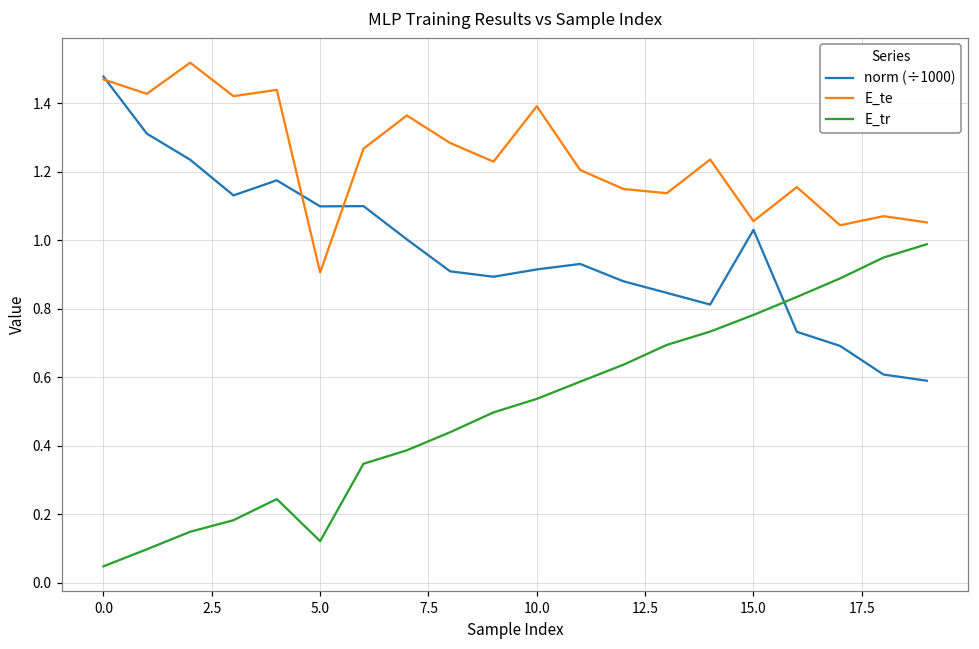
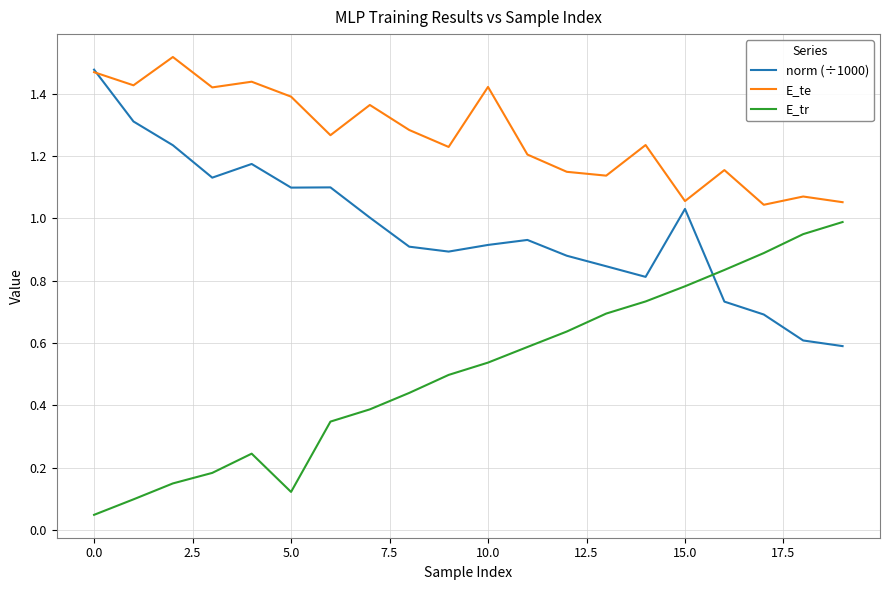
E_te, 5.0: 0.91 -> 1.39
E_te, 10.0: 1.39 -> 1.42
